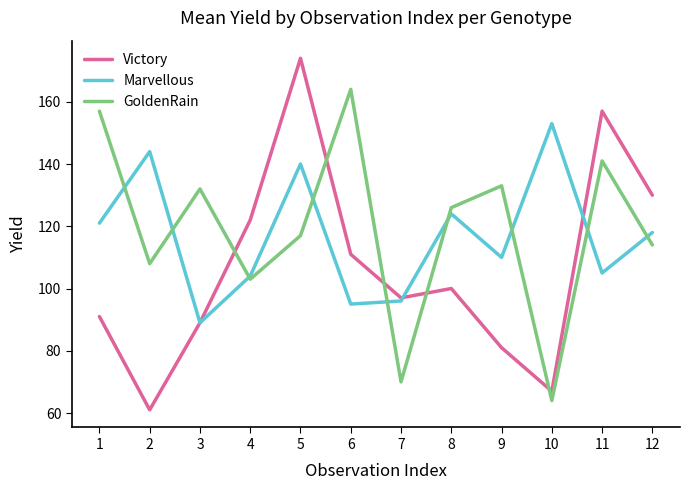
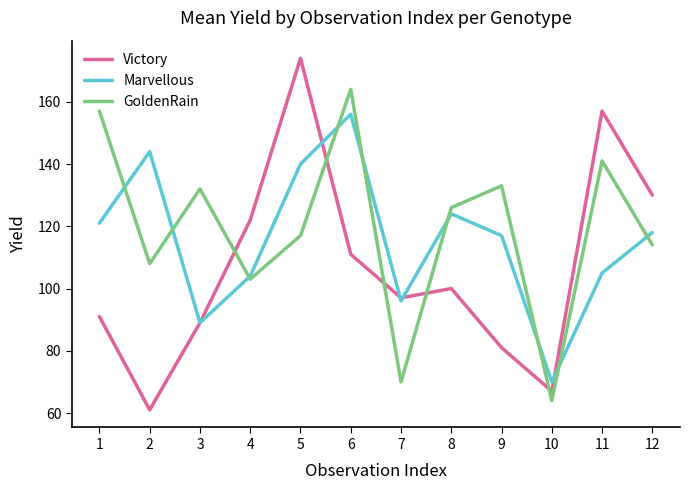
Marvellous, 6: 95 -> 156
Marvellous, 9: 110 -> 117
Marvellous, 10: 153 -> 70
